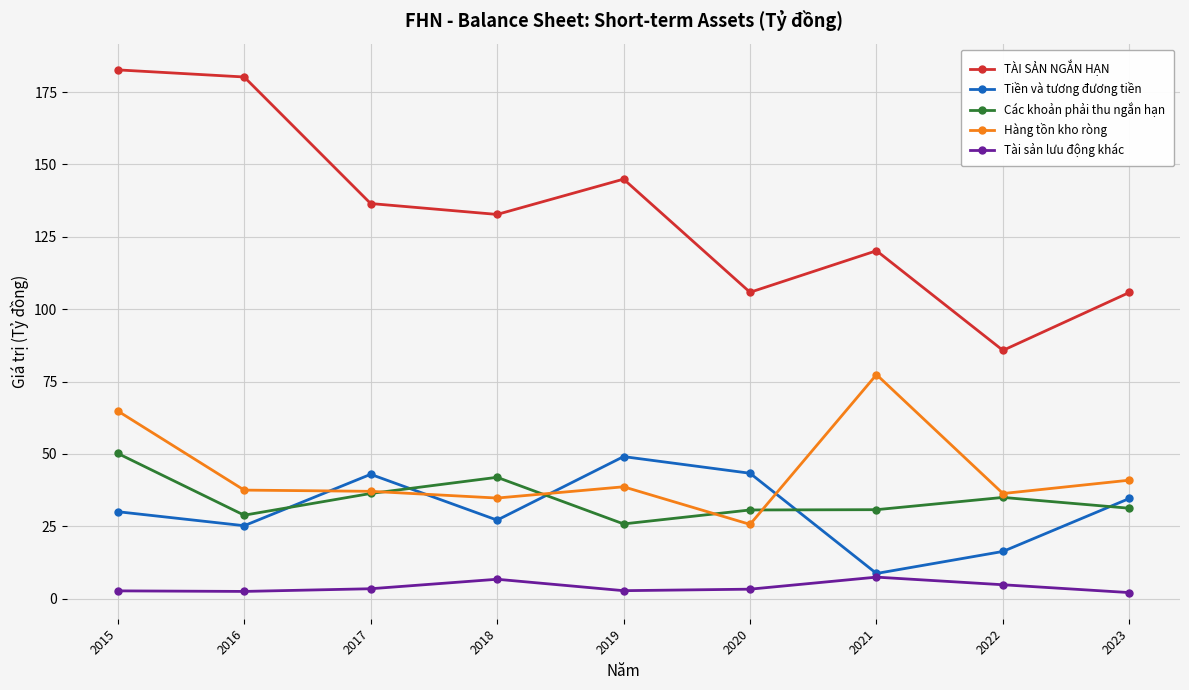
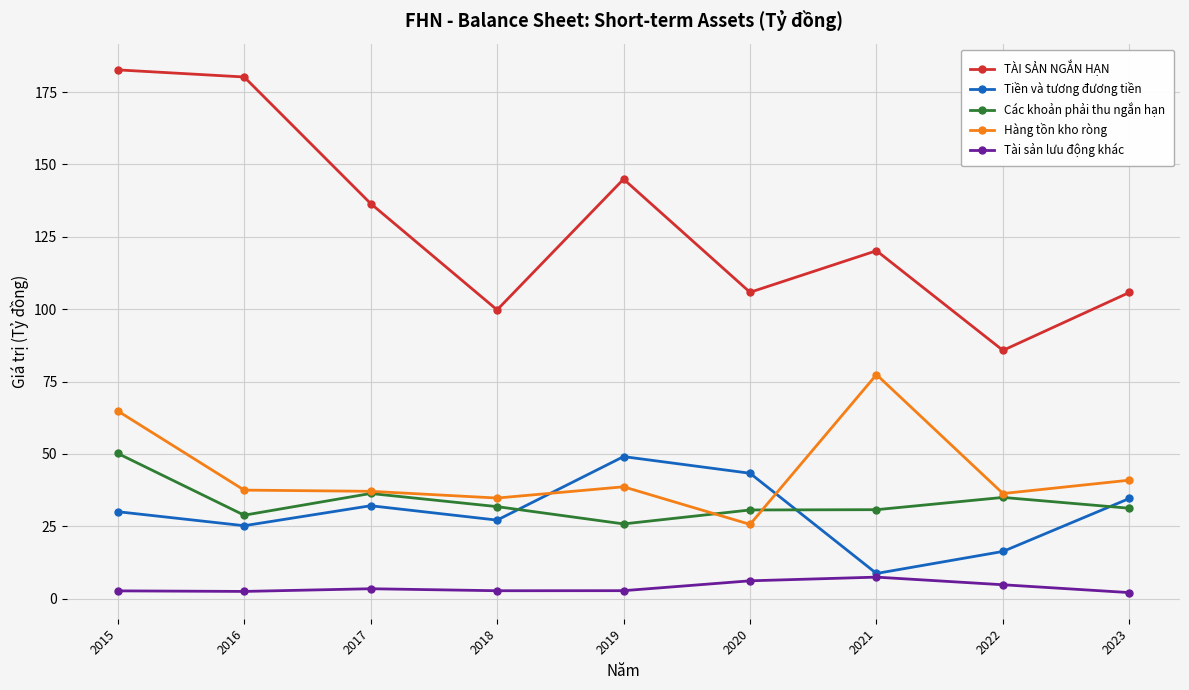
Tiền và tương đương tiền, 2017: 43 -> 32
TÀI SẢN NGẮN HẠN, 2018: 133 -> 100
Các khoản phải thu ngắn hạn, 2018: 42 -> 32
Tài sản lưu động khác, 2018: 7 -> 3
Tài sản lưu động khác, 2020: 3 -> 6
